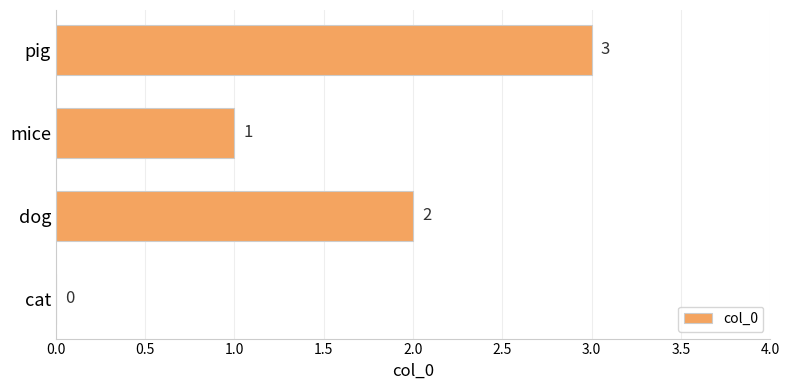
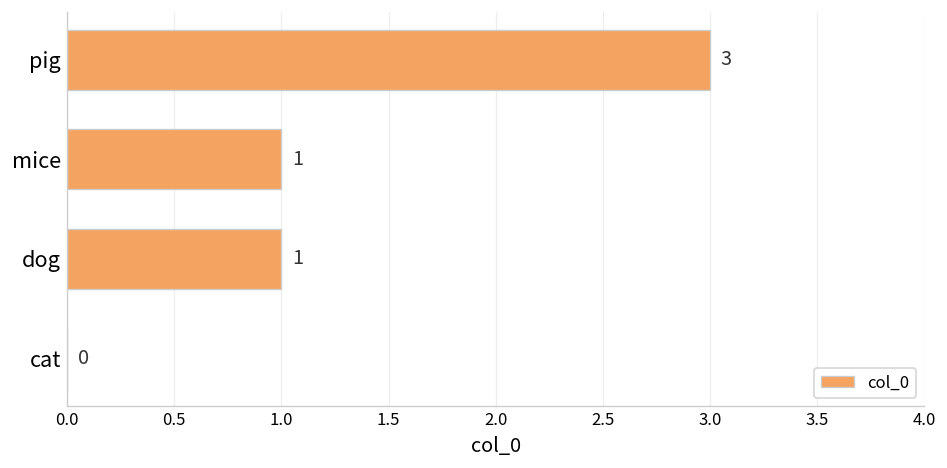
dog: 2 -> 1
